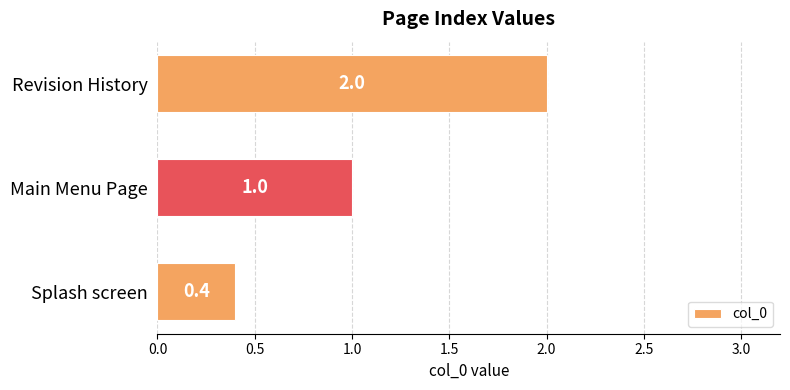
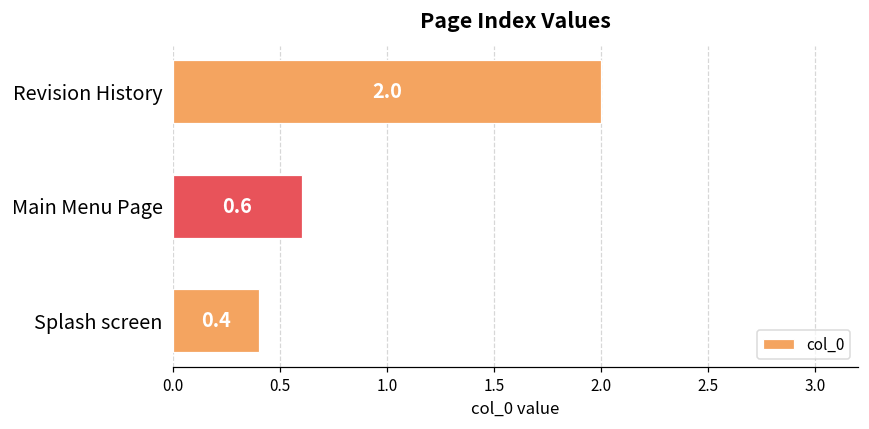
Main Menu Page: 1.0 -> 0.6
